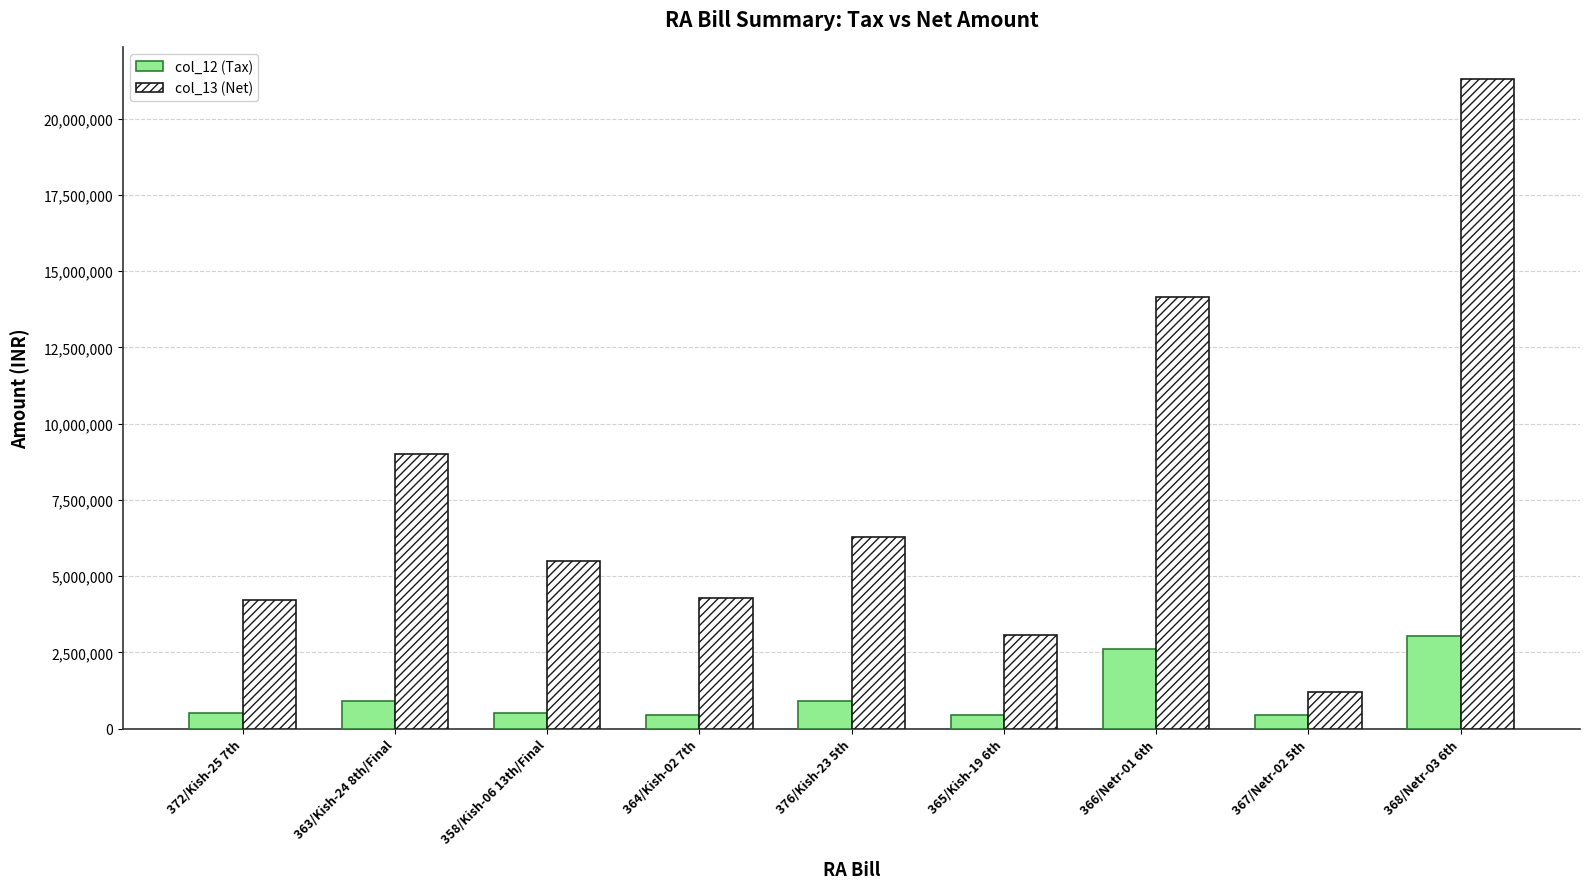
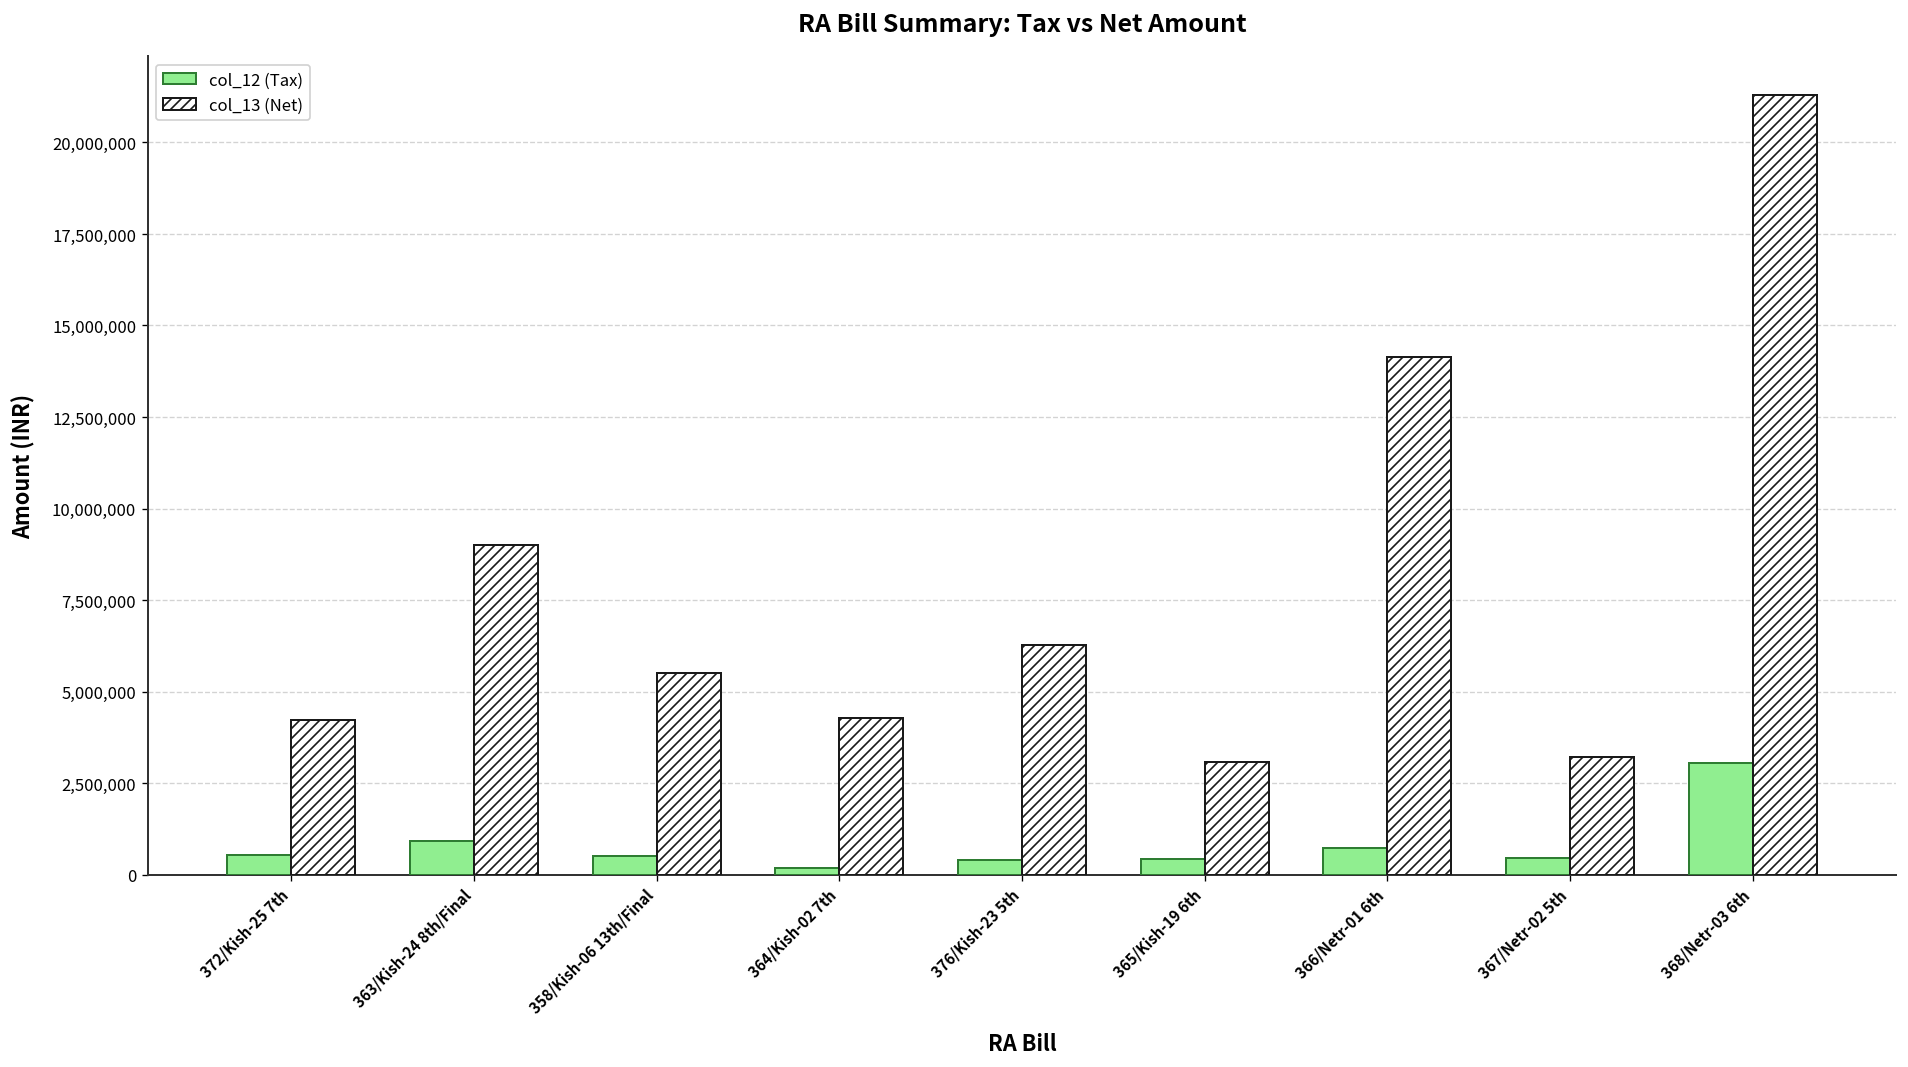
col_12 (Tax), 364/Kish-02 7th: 500,000 -> 200,000
col_12 (Tax), 376/Kish-23 5th: 900,000 -> 400,000
col_12 (Tax), 366/Netr-01 6th: 2,600,000 -> 700,000
col_13 (Net), 367/Netr-02 5th: 1,200,000 -> 3,200,000
